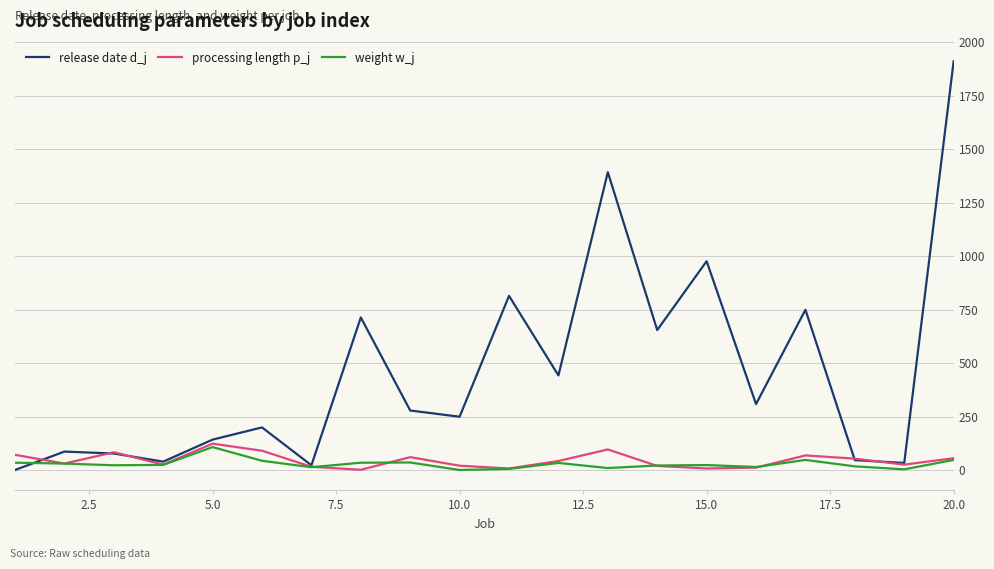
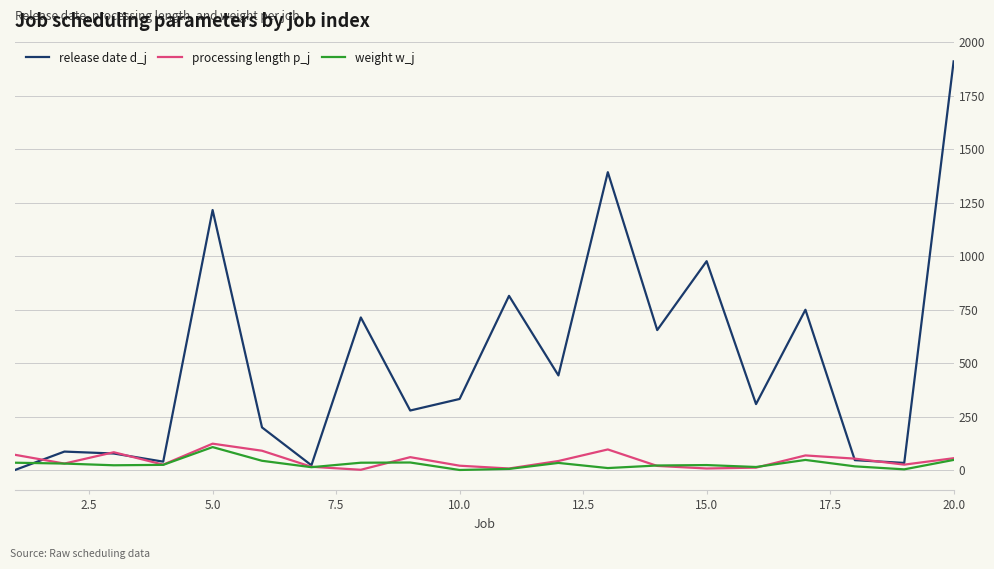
release date d_j, 5.0: 140 -> 1220
release date d_j, 10.0: 250 -> 330
